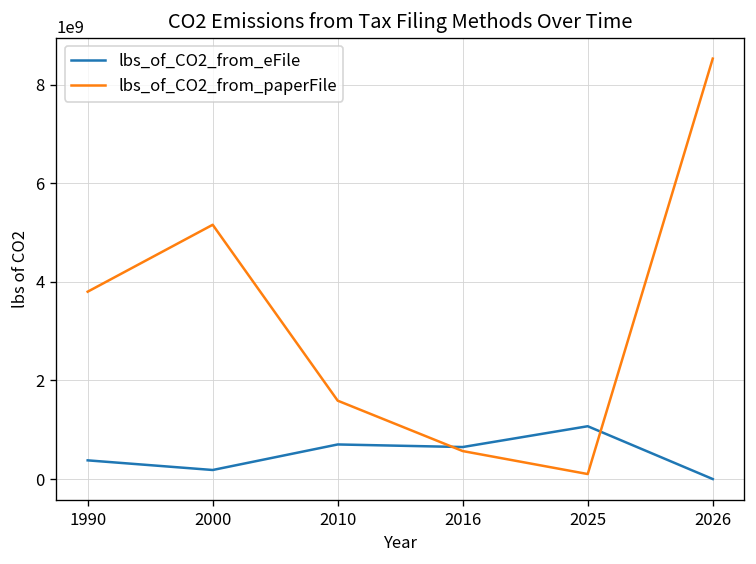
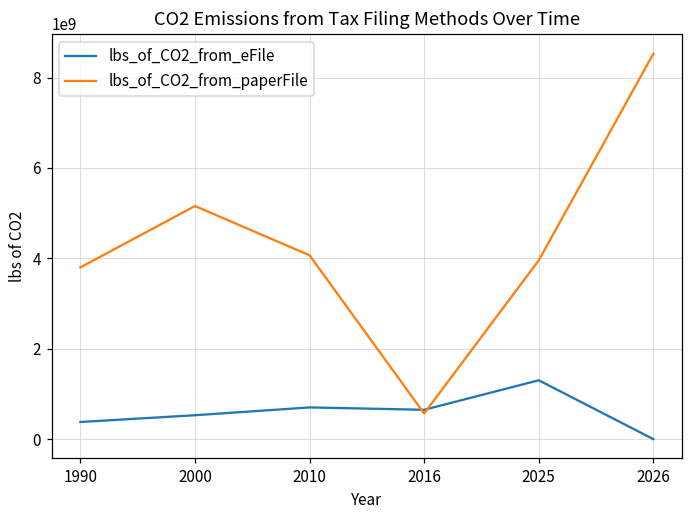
lbs_of_CO2_from_eFile, 2000: 200000000 -> 500000000
lbs_of_CO2_from_paperFile, 2010: 1600000000 -> 4100000000
lbs_of_CO2_from_eFile, 2025: 1100000000 -> 1300000000
lbs_of_CO2_from_paperFile, 2025: 100000000 -> 4000000000
